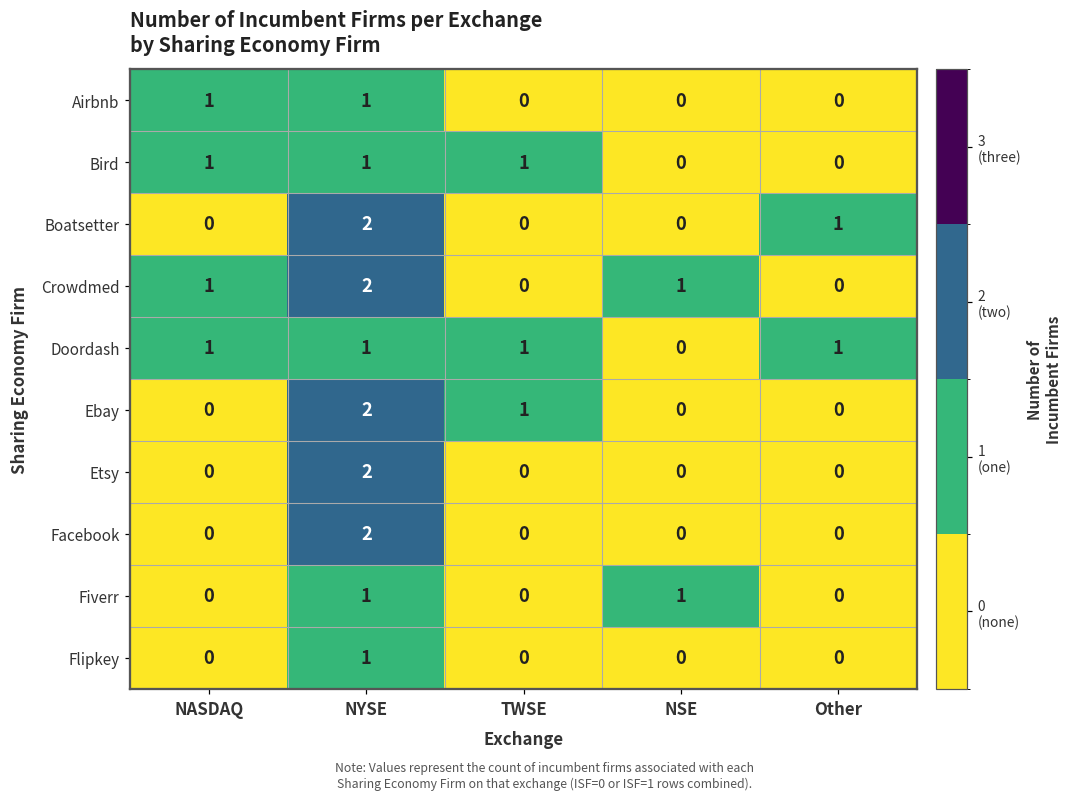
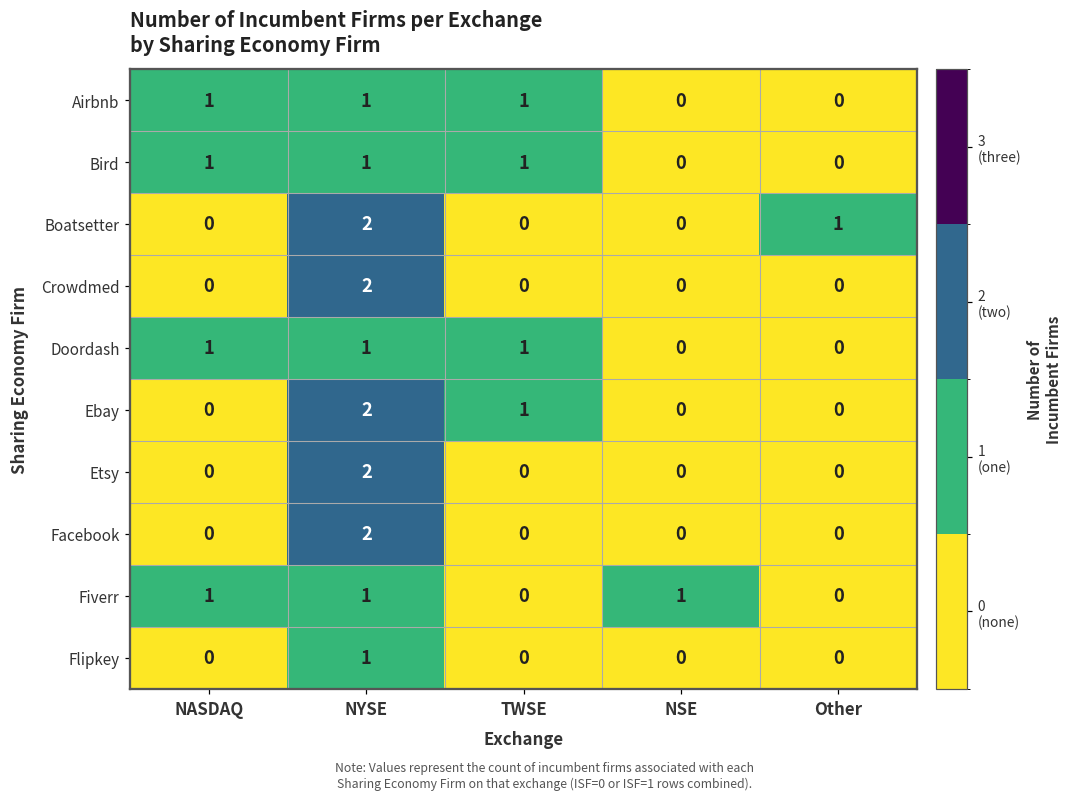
Airbnb, TWSE: 0 -> 1
Crowdmed, NASDAQ: 1 -> 0
Crowdmed, NSE: 1 -> 0
Doordash, Other: 1 -> 0
Fiverr, NASDAQ: 0 -> 1
